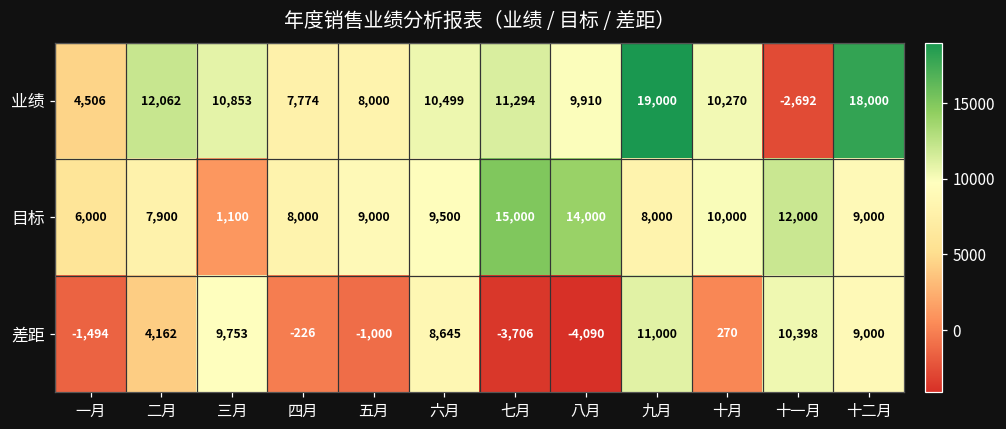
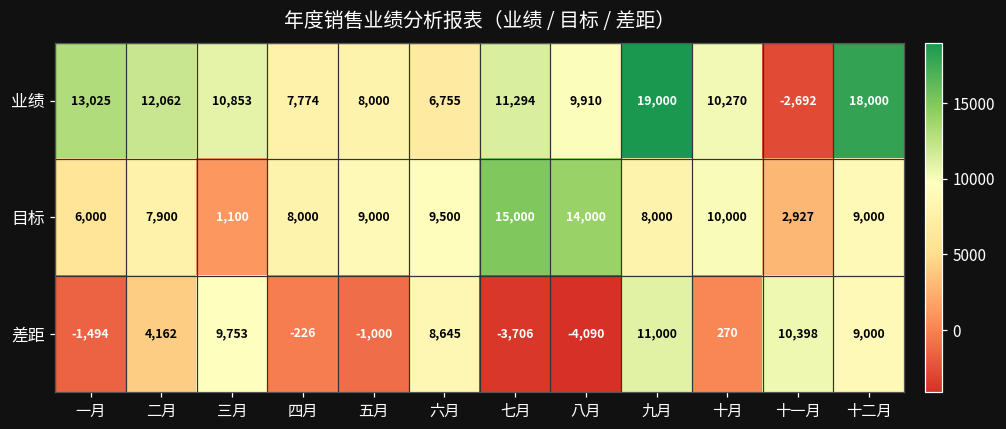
业绩, 一月: 4,506 -> 13,025
业绩, 六月: 10,499 -> 6,755
目标, 十一月: 12,000 -> 2,927
